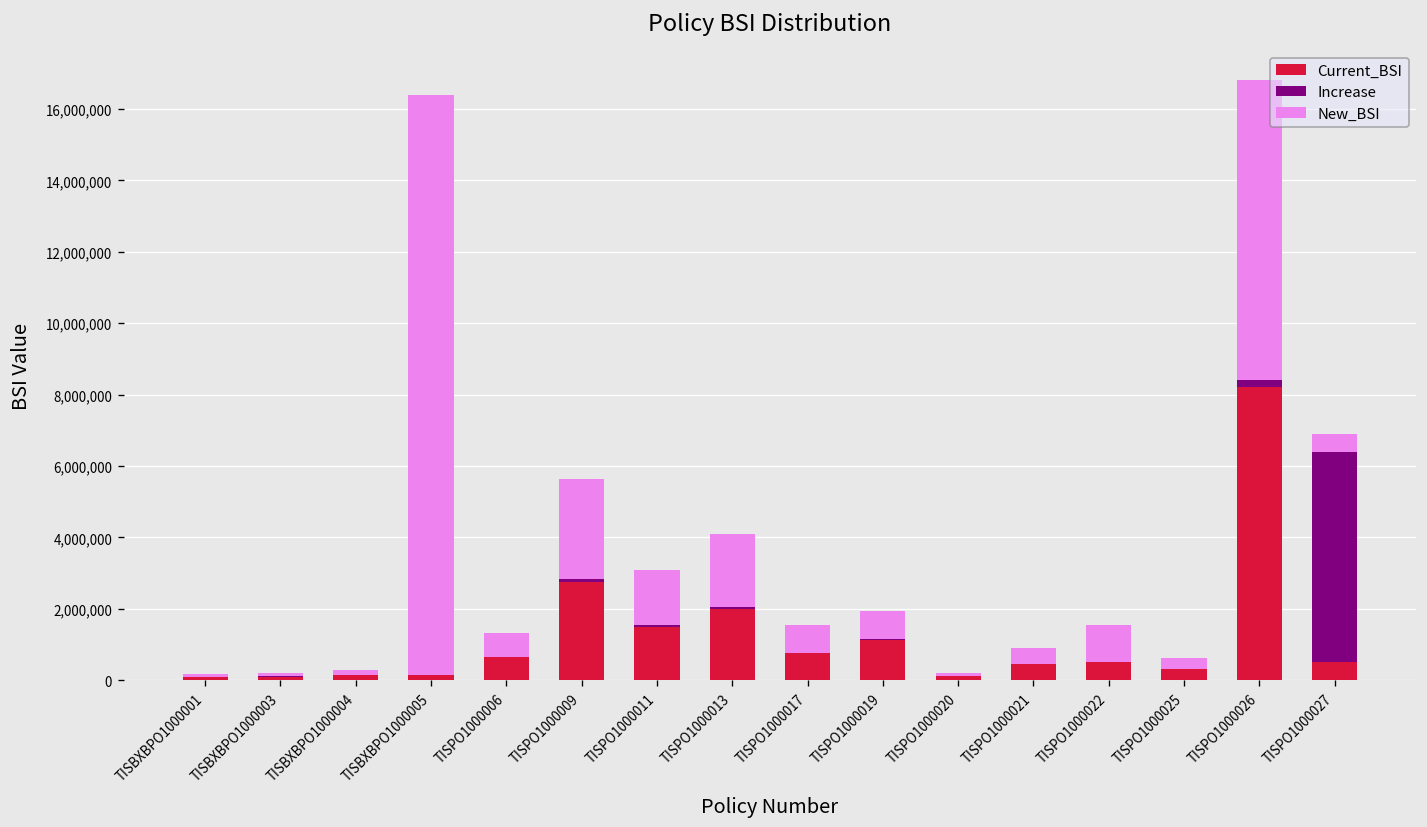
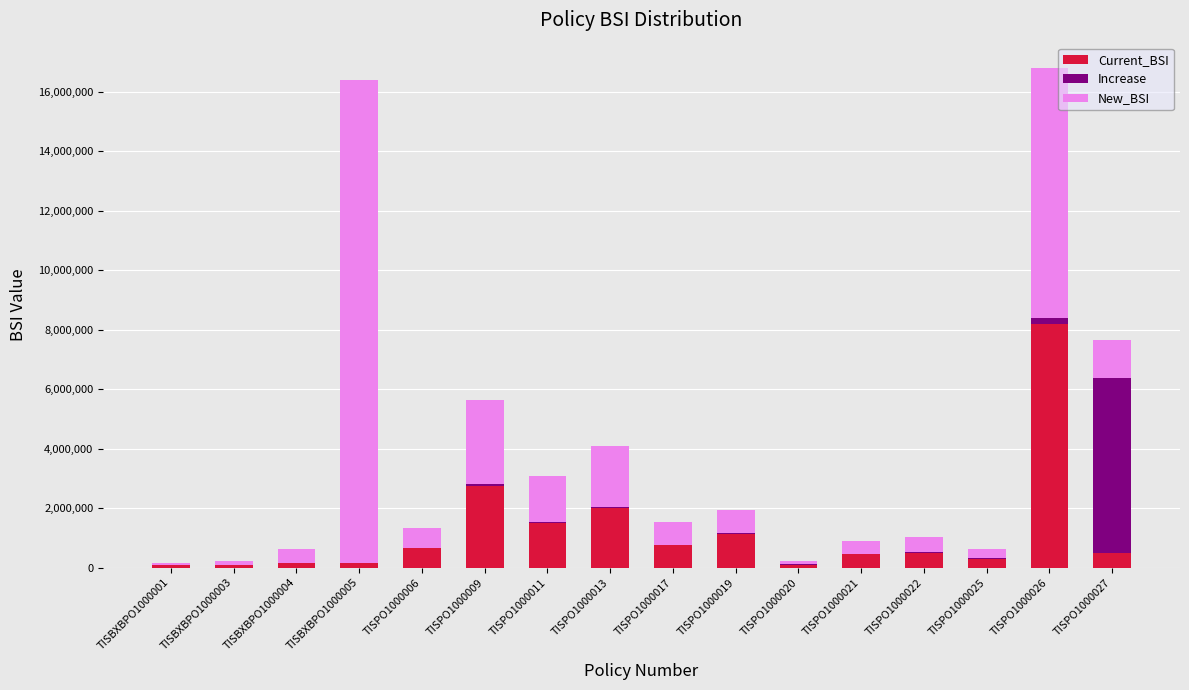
New_BSI, TISBXBPO1000004: 100,000 -> 500,000
New_BSI, TISPO1000022: 1,000,000 -> 500,000
New_BSI, TISPO1000027: 500,000 -> 1,300,000
